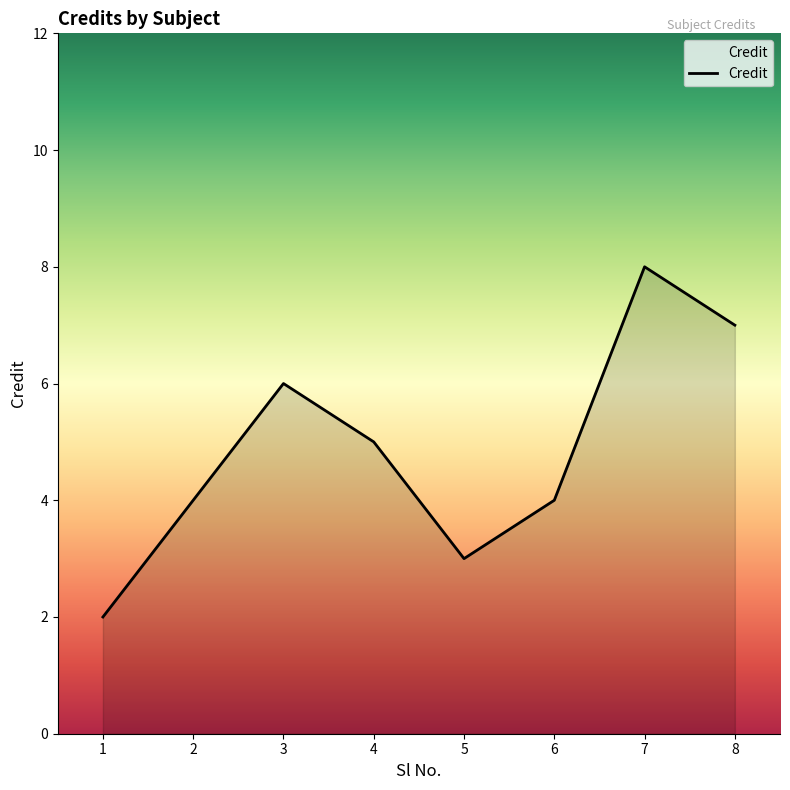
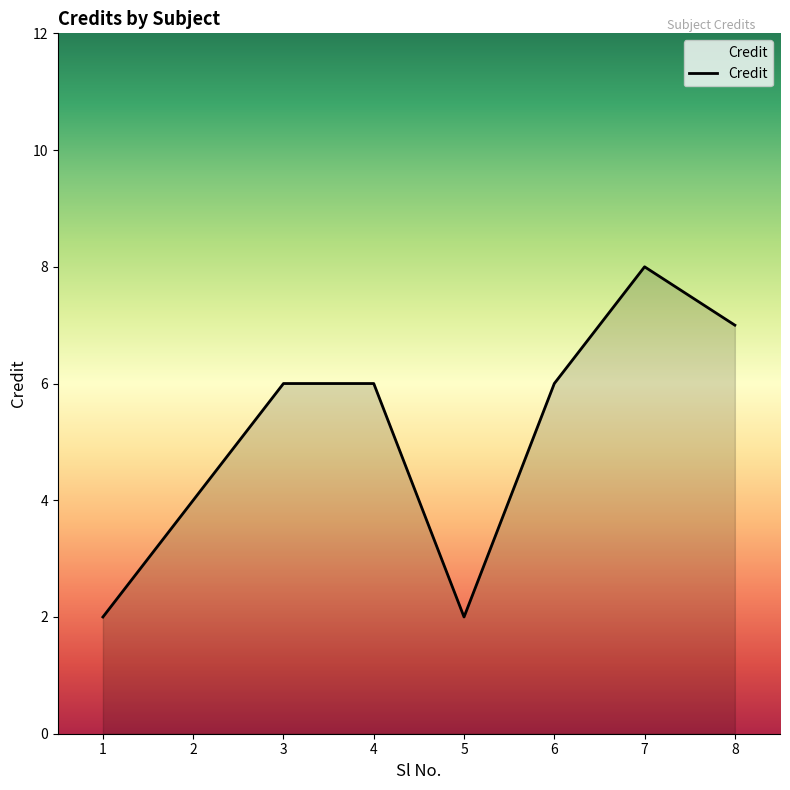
4: 5 -> 6
5: 3 -> 2
6: 4 -> 6
